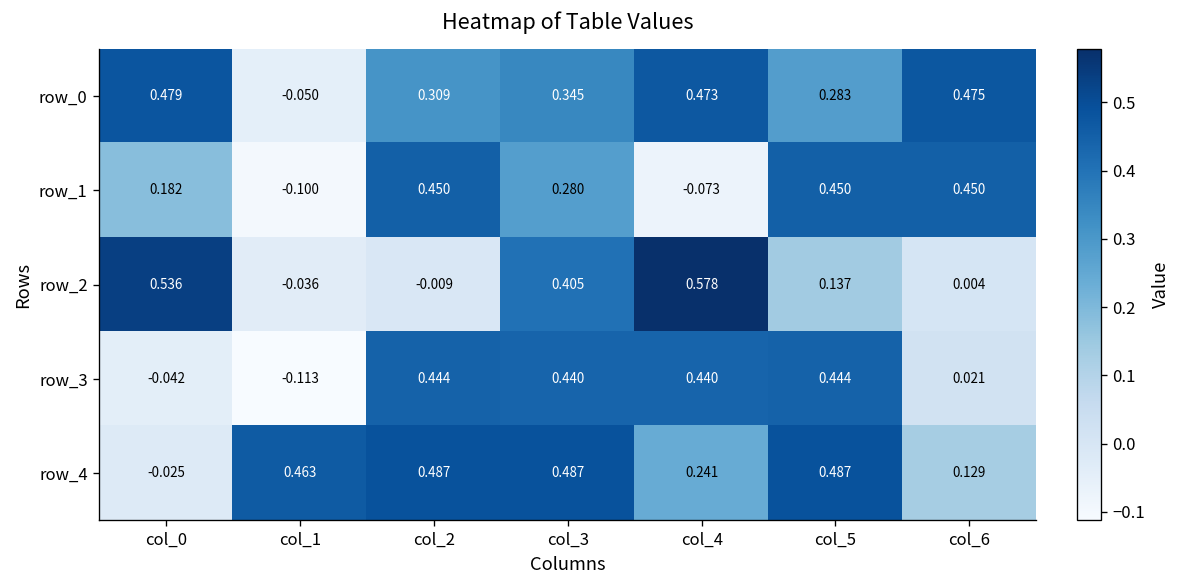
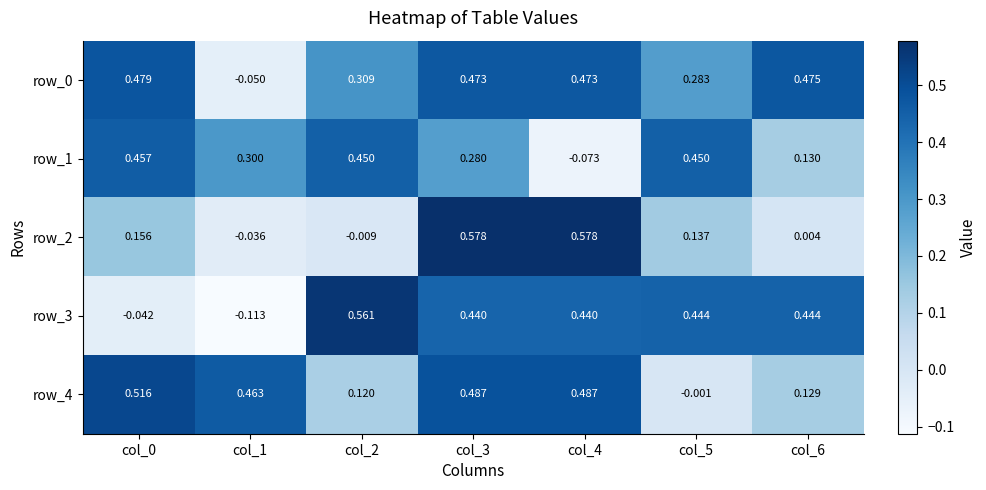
row_0, col_3: 0.345 -> 0.473
row_1, col_0: 0.182 -> 0.457
row_1, col_1: -0.100 -> 0.300
row_1, col_6: 0.450 -> 0.130
row_2, col_0: 0.536 -> 0.156
row_2, col_3: 0.405 -> 0.578
row_3, col_2: 0.444 -> 0.561
row_3, col_6: 0.021 -> 0.444
row_4, col_0: -0.025 -> 0.516
row_4, col_2: 0.487 -> 0.120
row_4, col_4: 0.241 -> 0.487
row_4, col_5: 0.487 -> -0.001
